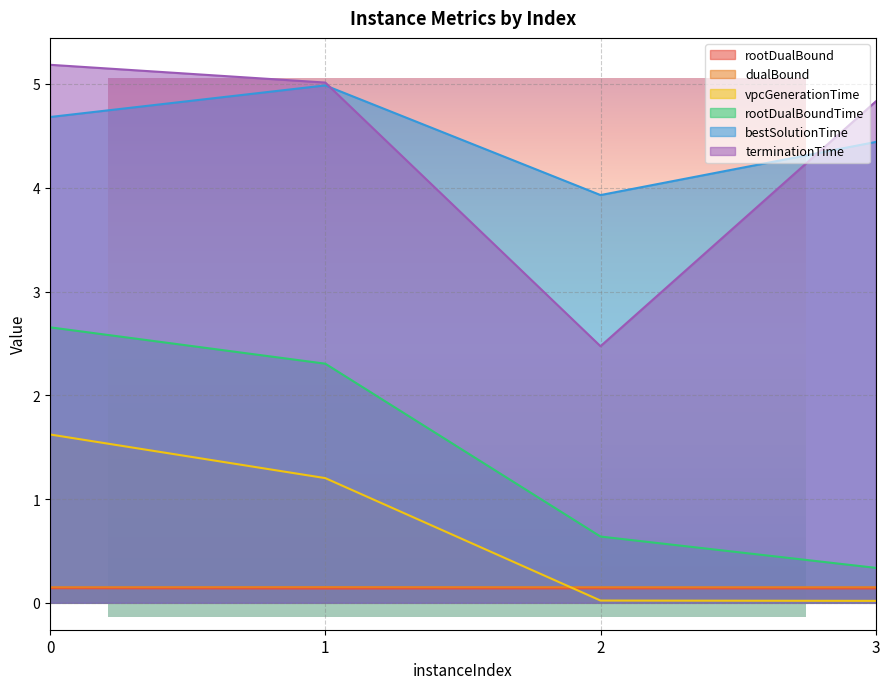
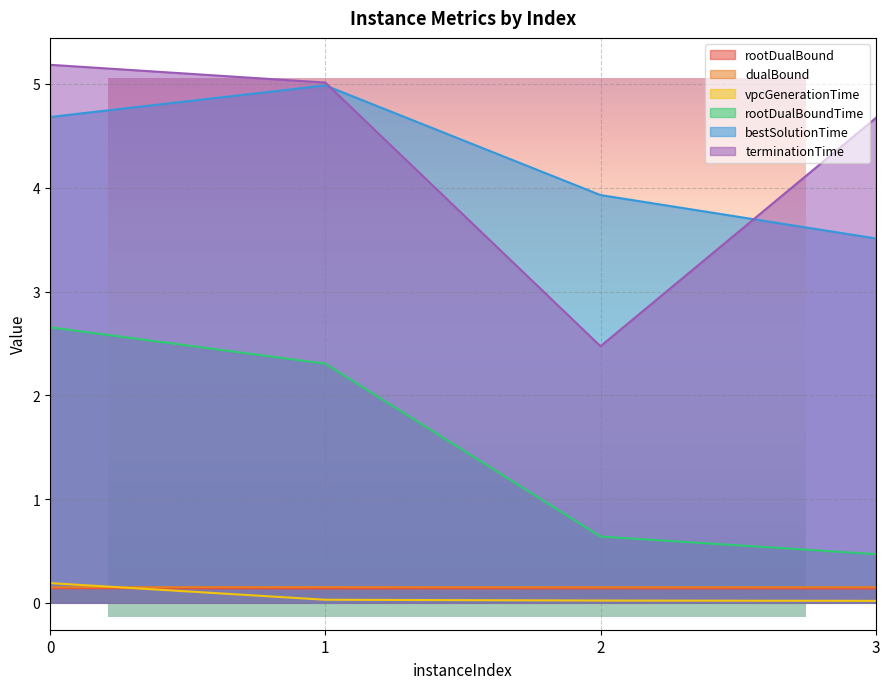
Instance Metrics by Index, vpcGenerationTime, 0: 1.62 -> 0.19
Instance Metrics by Index, vpcGenerationTime, 1: 1.20 -> 0.03
Instance Metrics by Index, rootDualBoundTime, 3: 0.34 -> 0.47
Instance Metrics by Index, bestSolutionTime, 3: 4.44 -> 3.51
Instance Metrics by Index, terminationTime, 3: 4.83 -> 4.67
